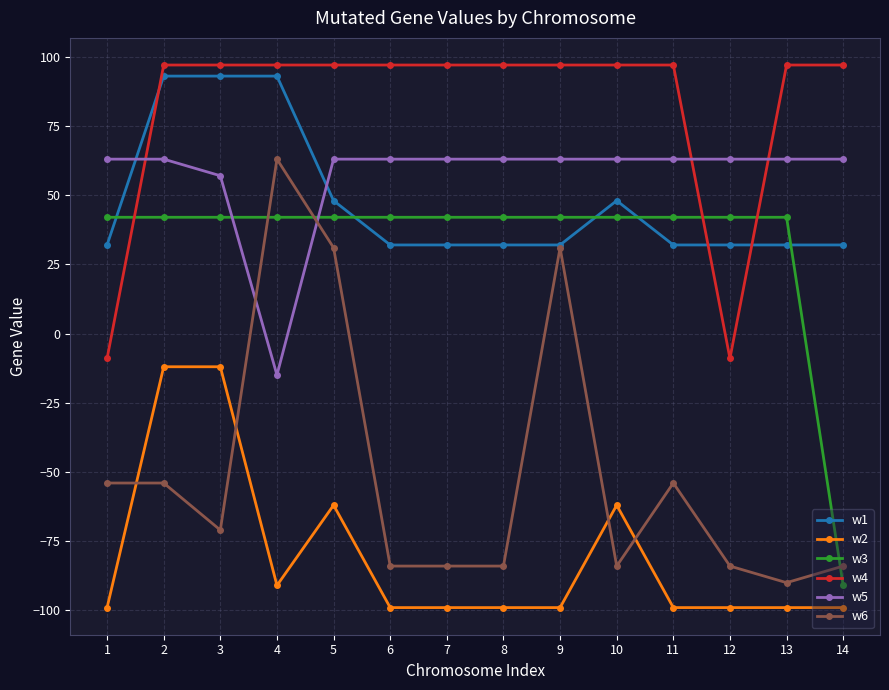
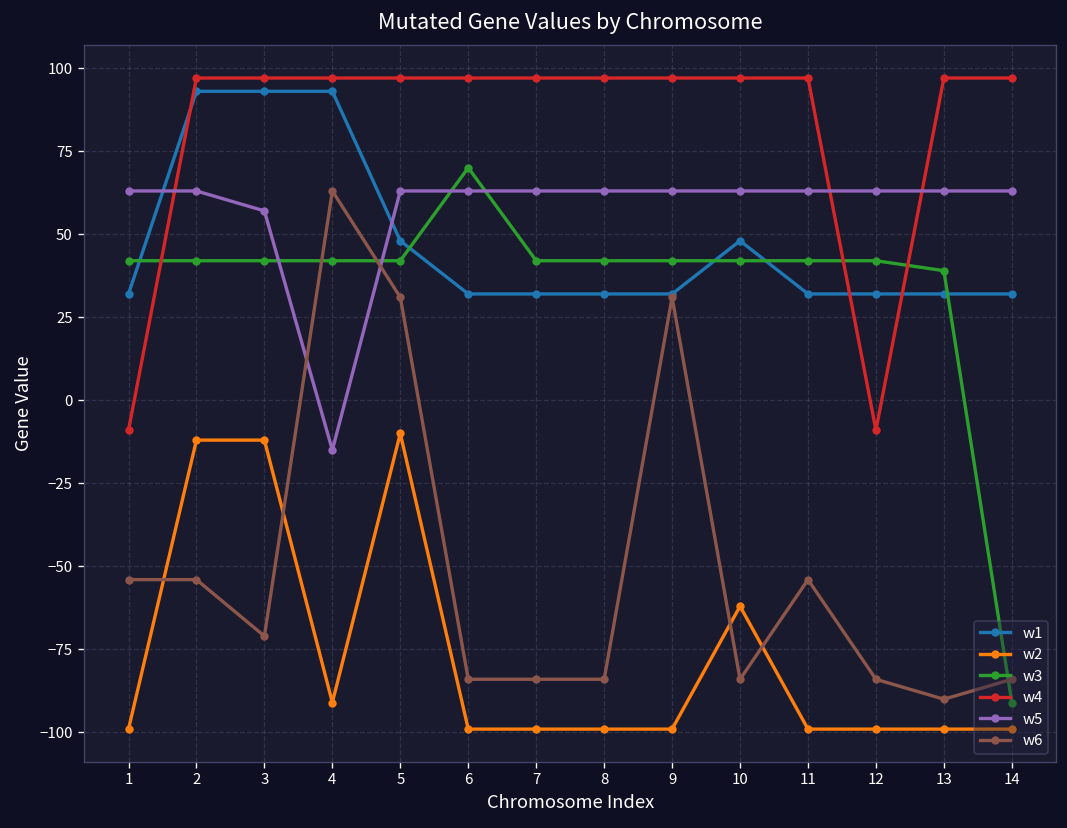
w2, 5: -62 -> -10
w3, 6: 42 -> 70
w3, 13: 42 -> 39
